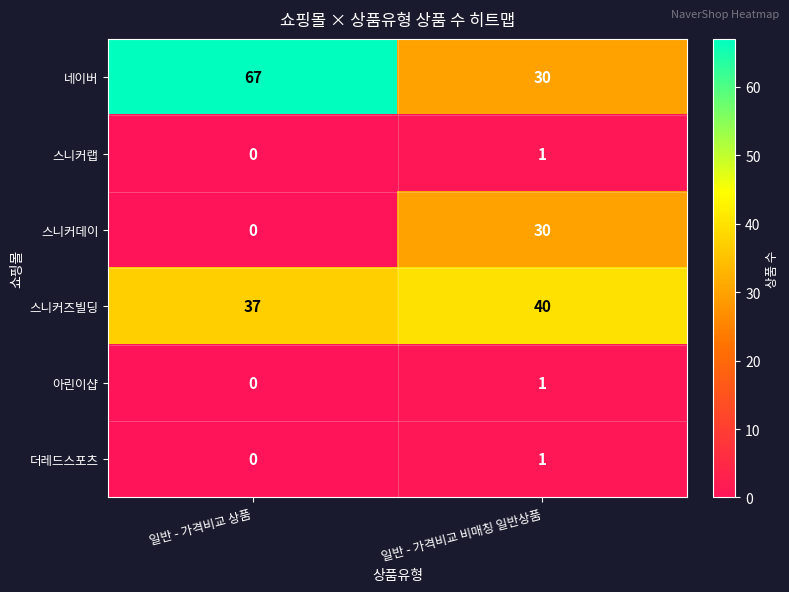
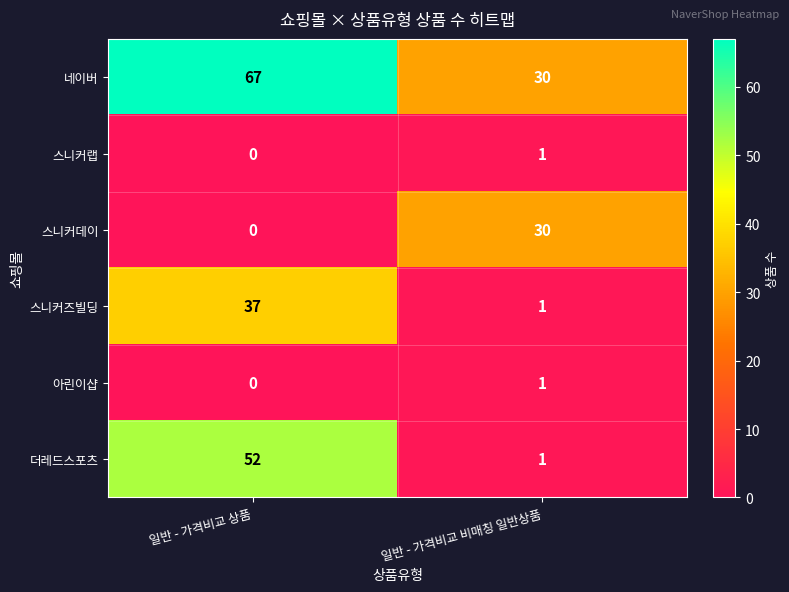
스니커즈빌딩, 일반 - 가격비교 비매칭 일반상품: 40 -> 1
더레드스포츠, 일반 - 가격비교 상품: 0 -> 52
